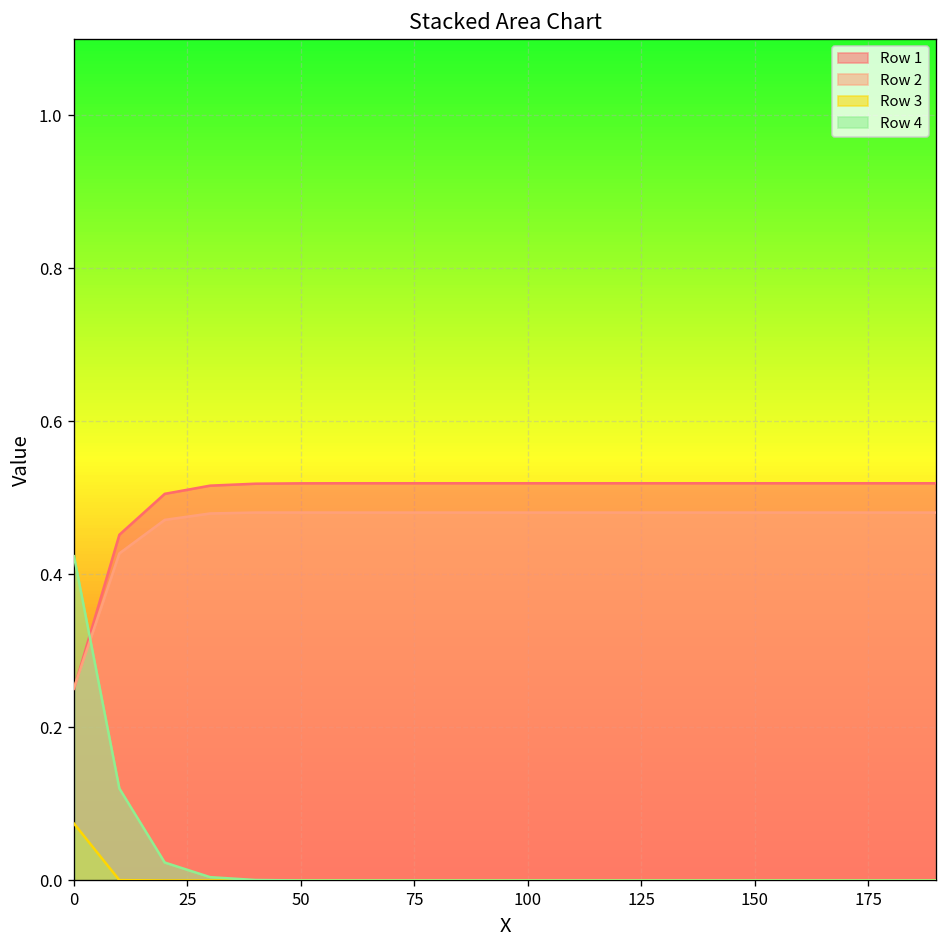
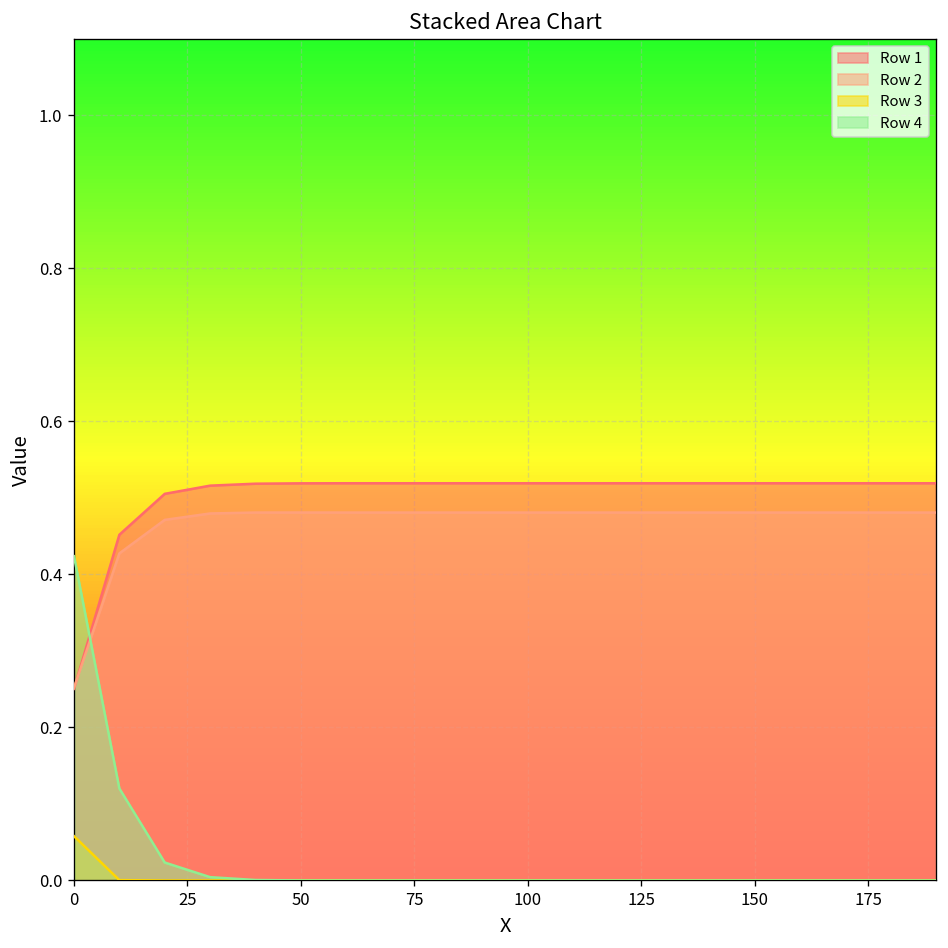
Row 3, 0: 0.07 -> 0.06
